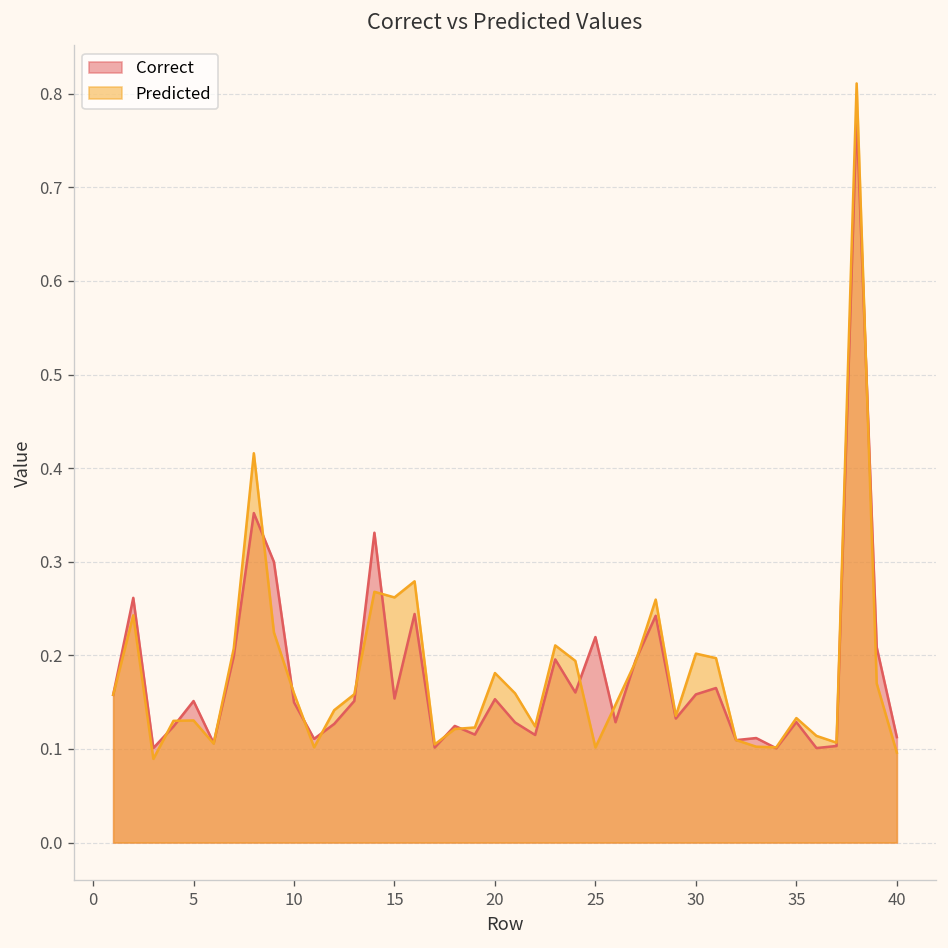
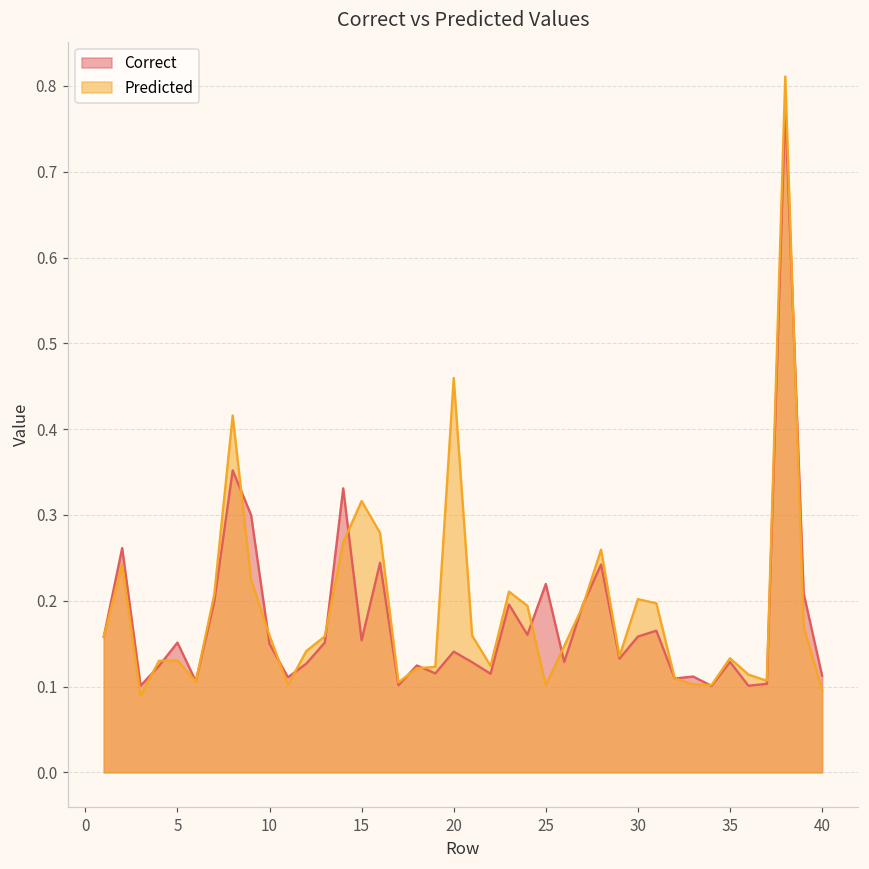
Predicted, 15: 0.26 -> 0.32
Correct, 20: 0.15 -> 0.14
Predicted, 20: 0.18 -> 0.46
